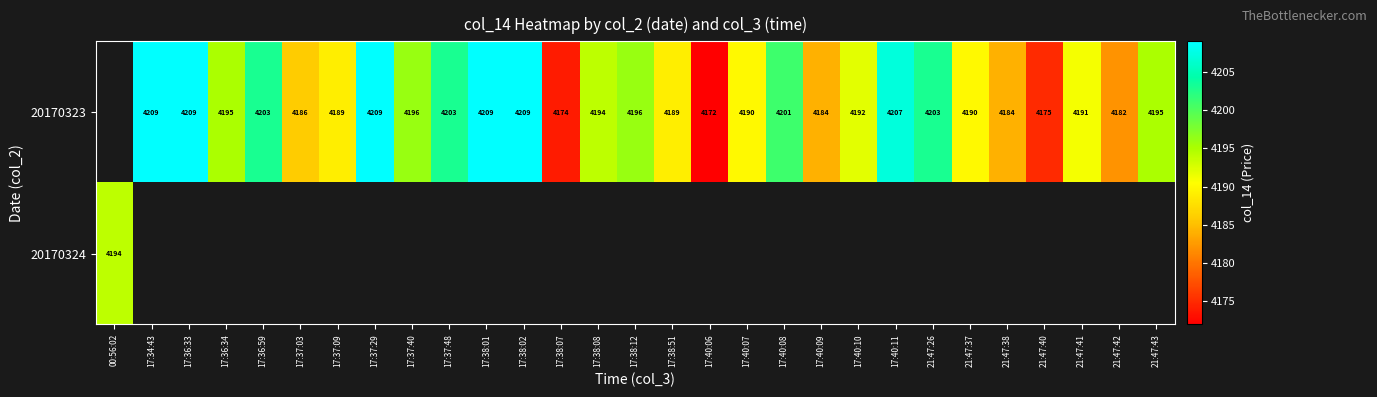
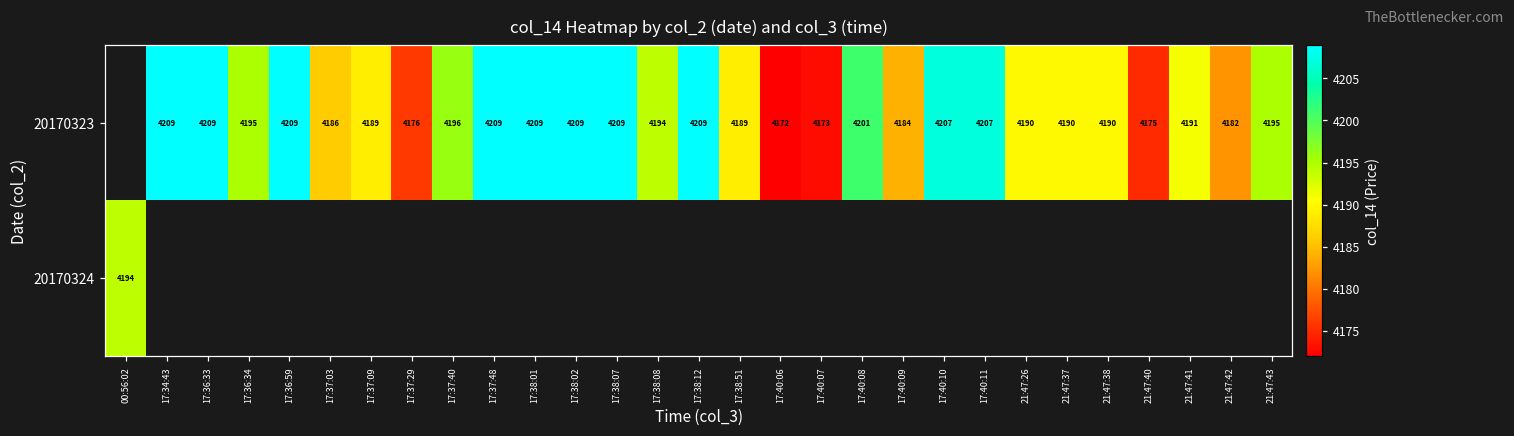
20170323, 17:36:59: 4203 -> 4209
20170323, 17:37:29: 4209 -> 4176
20170323, 17:37:48: 4203 -> 4209
20170323, 17:38:07: 4174 -> 4209
20170323, 17:38:12: 4196 -> 4209
20170323, 17:40:07: 4190 -> 4173
20170323, 17:40:10: 4192 -> 4207
20170323, 21:47:26: 4203 -> 4190
20170323, 21:47:38: 4184 -> 4190
